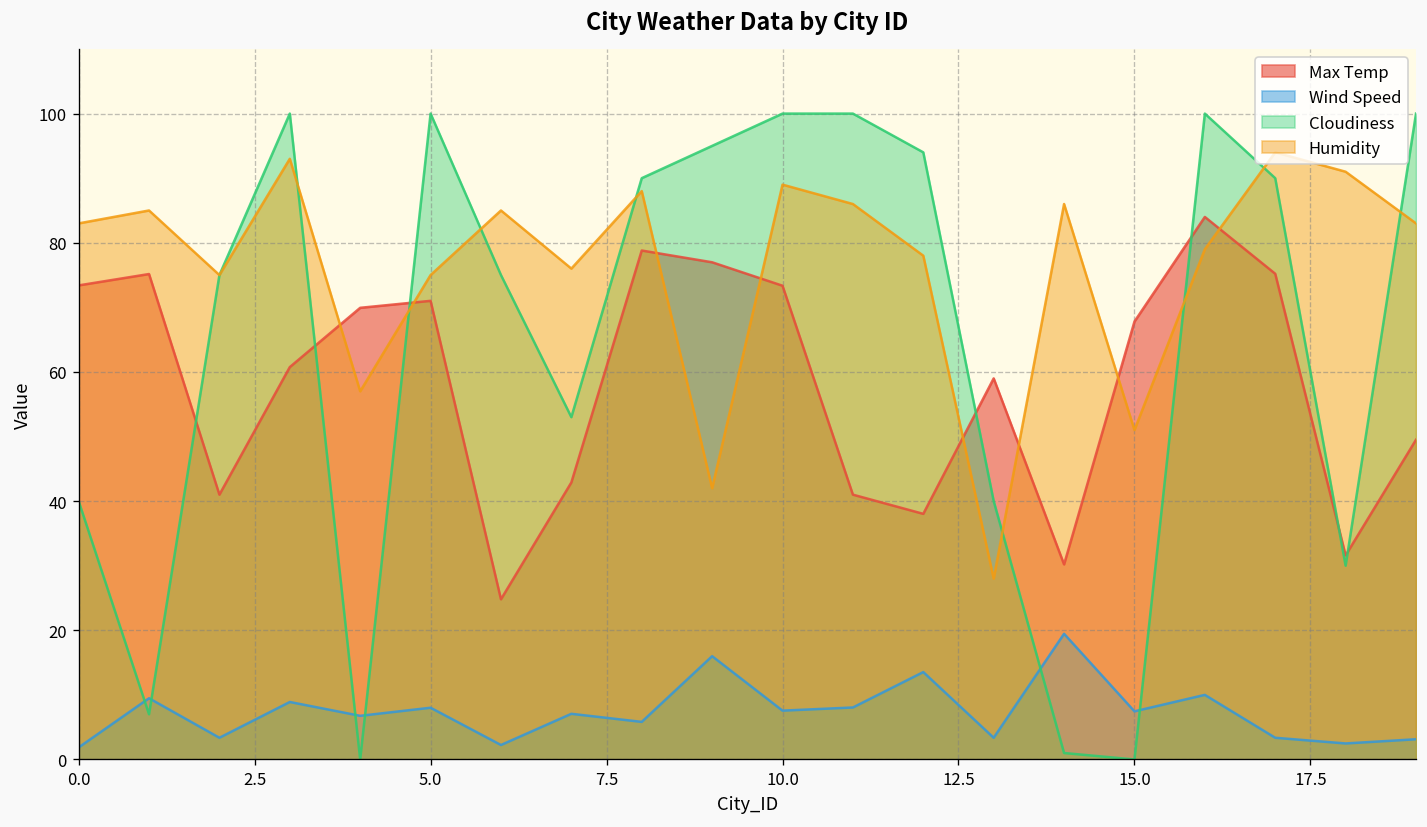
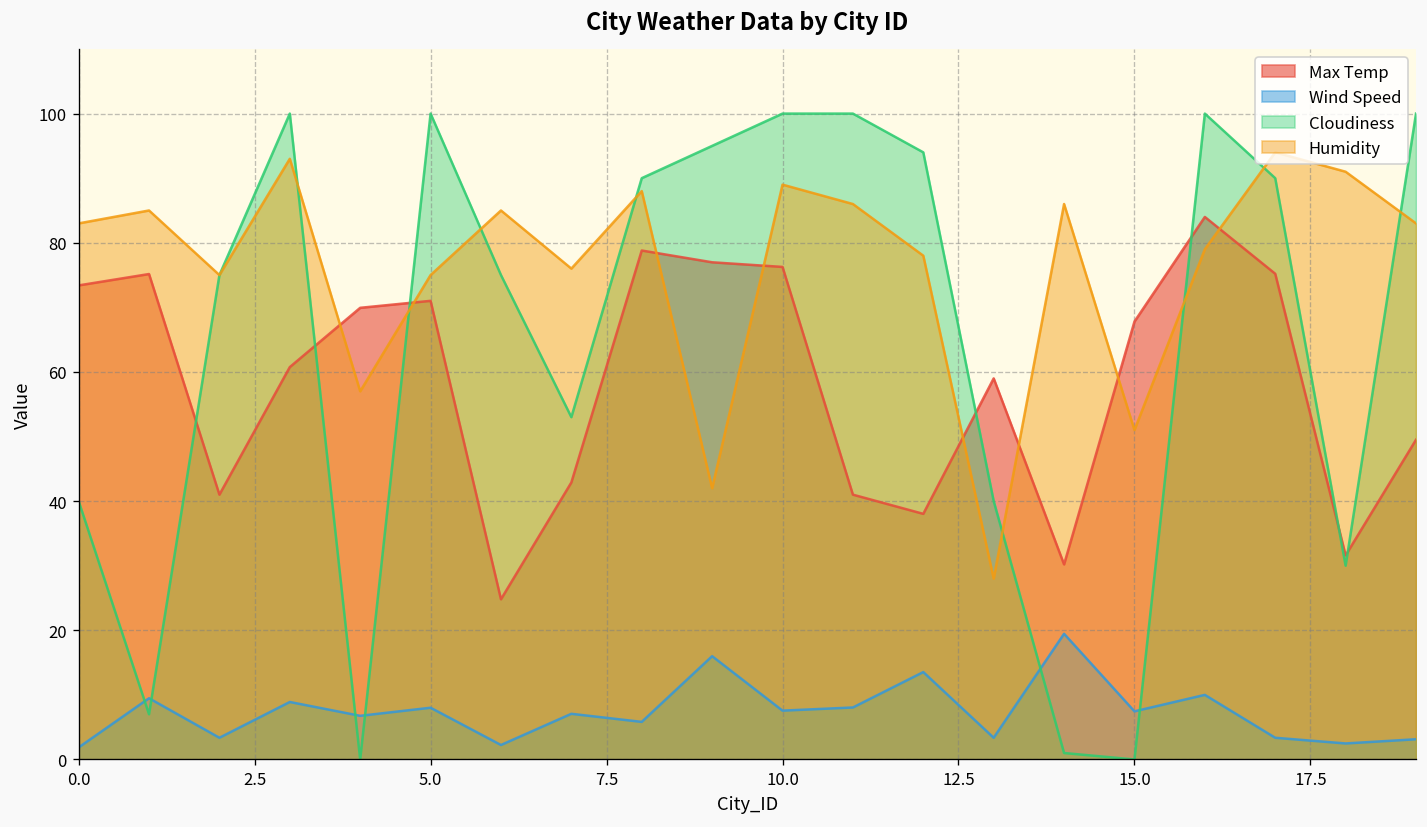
Max Temp, 10.0: 73 -> 76
